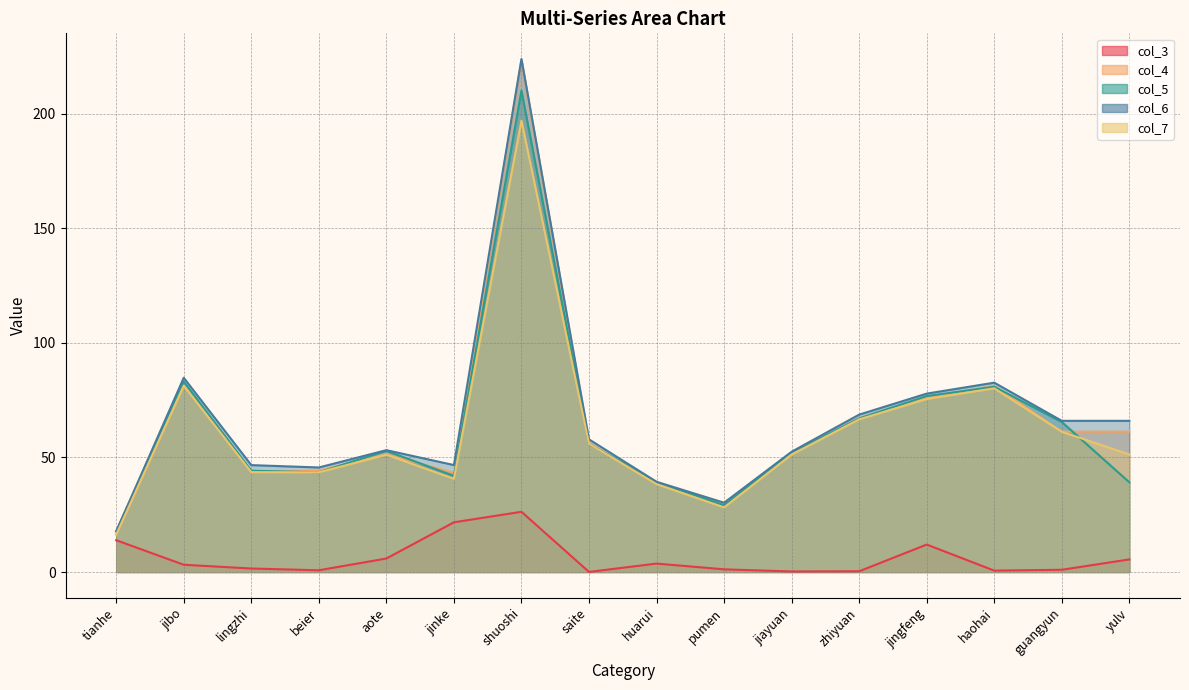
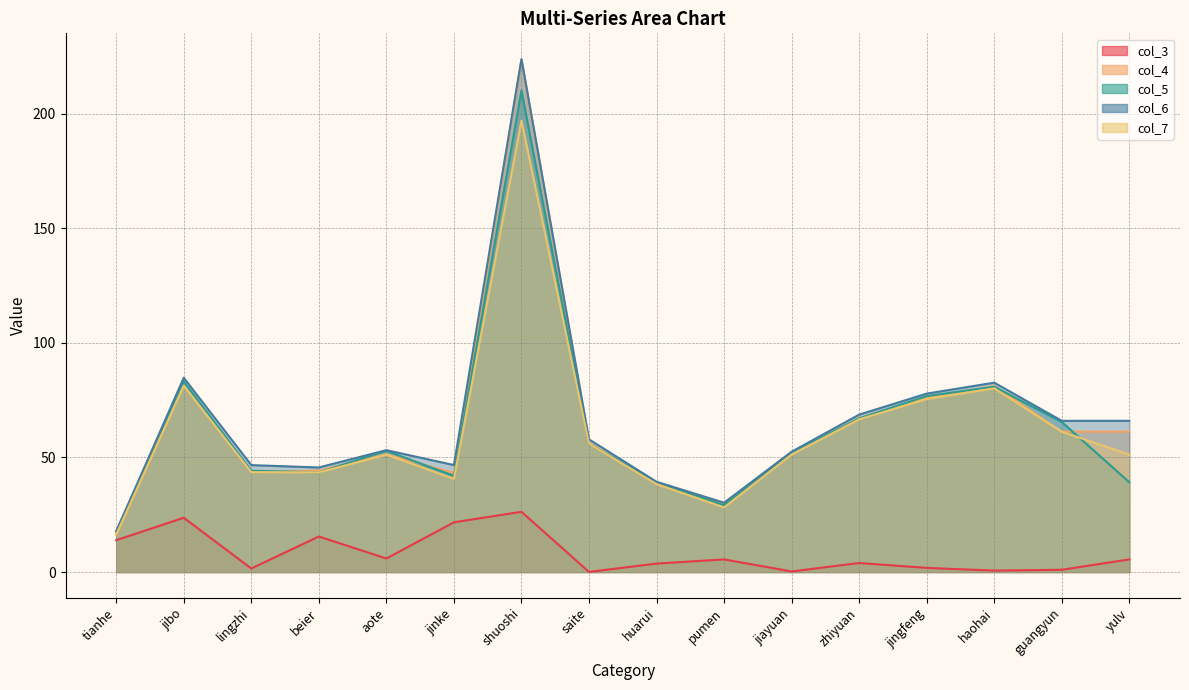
col_3, jibo: 3 -> 24
col_3, beier: 1 -> 16
col_3, pumen: 1 -> 6
col_3, zhiyuan: 0 -> 4
col_3, jingfeng: 12 -> 2
